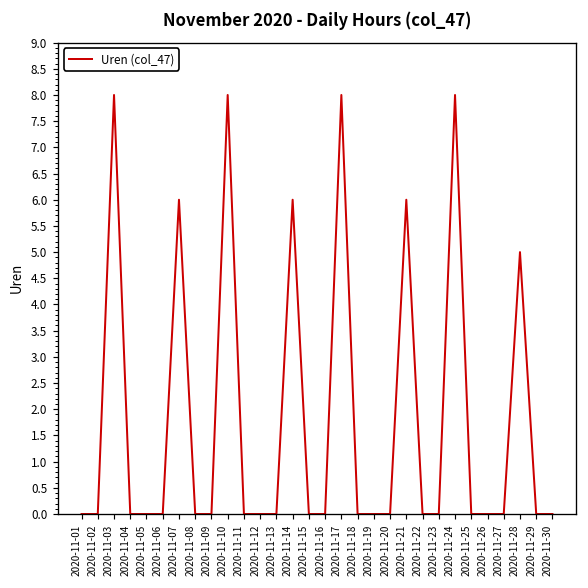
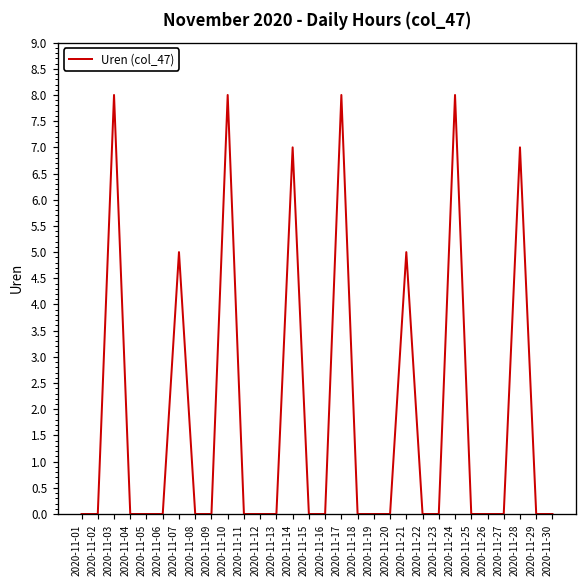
2020-11-07: 6 -> 5
2020-11-14: 6 -> 7
2020-11-21: 6 -> 5
2020-11-28: 5 -> 7
